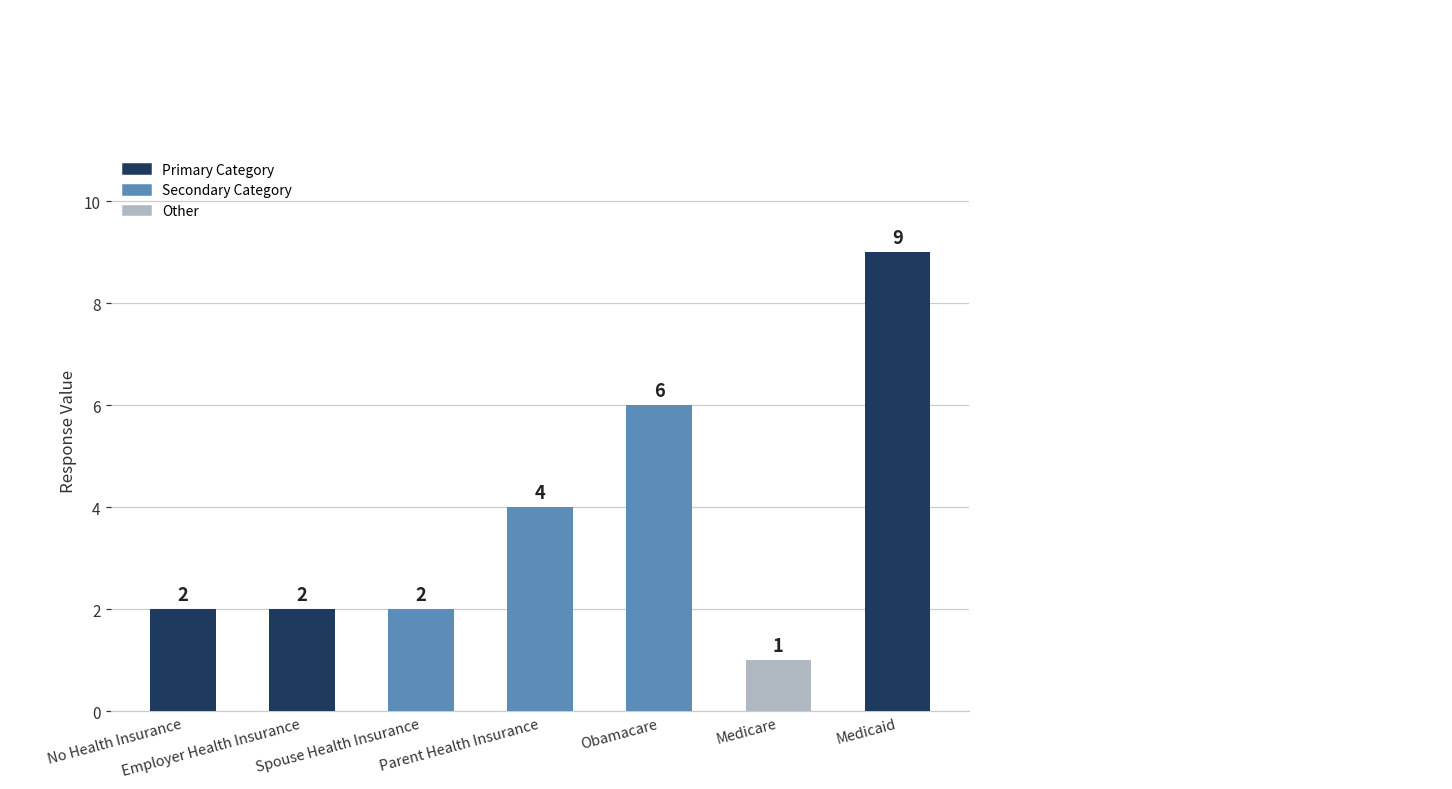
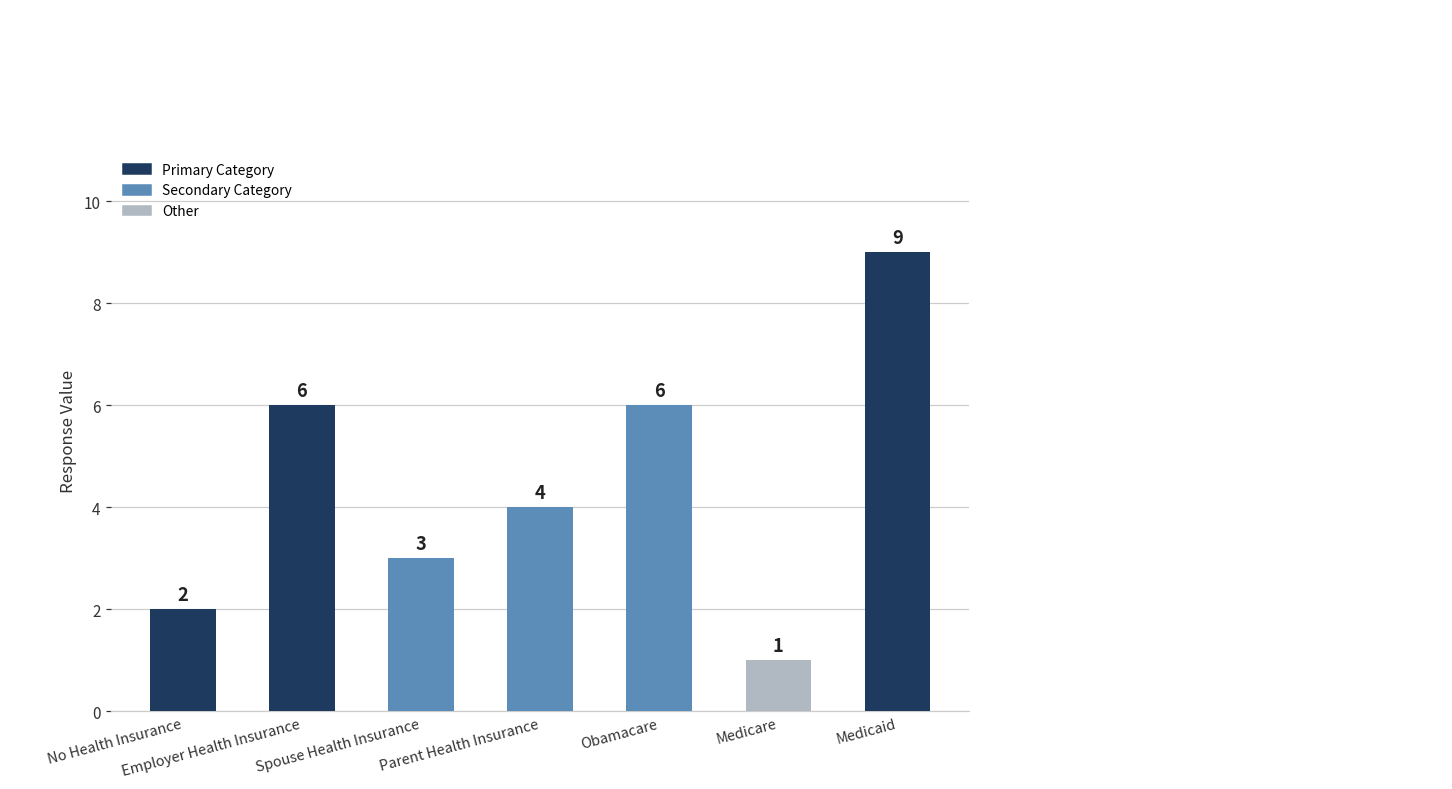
Employer Health Insurance: 2 -> 6
Spouse Health Insurance: 2 -> 3
